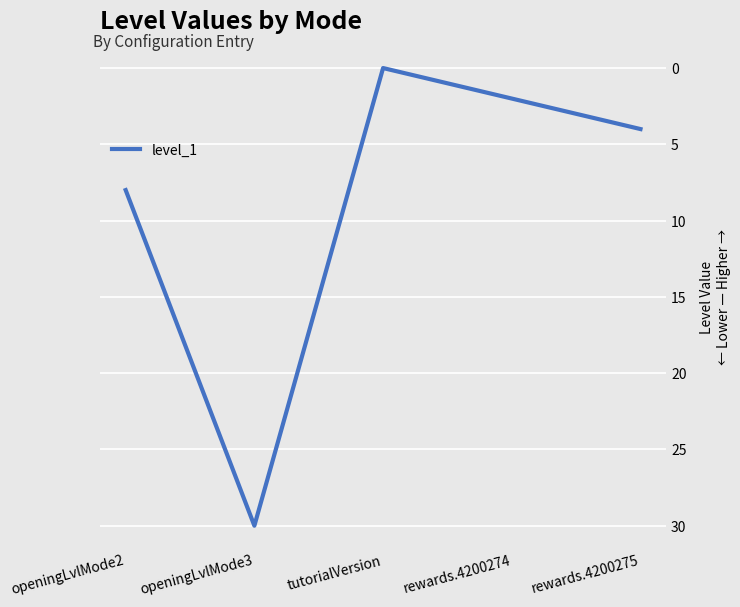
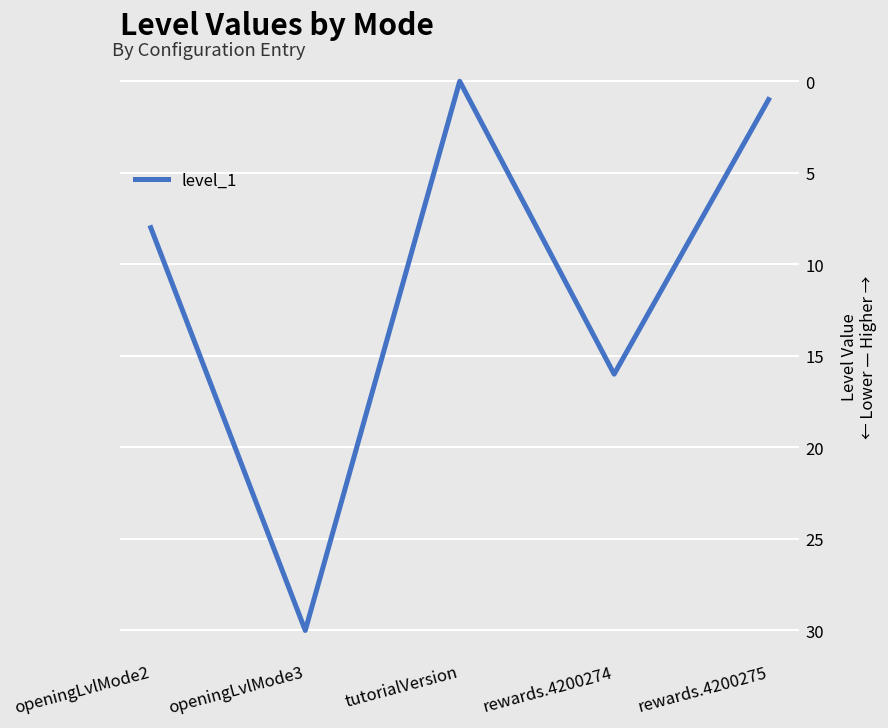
rewards.4200274: 2 -> 16
rewards.4200275: 4 -> 1
